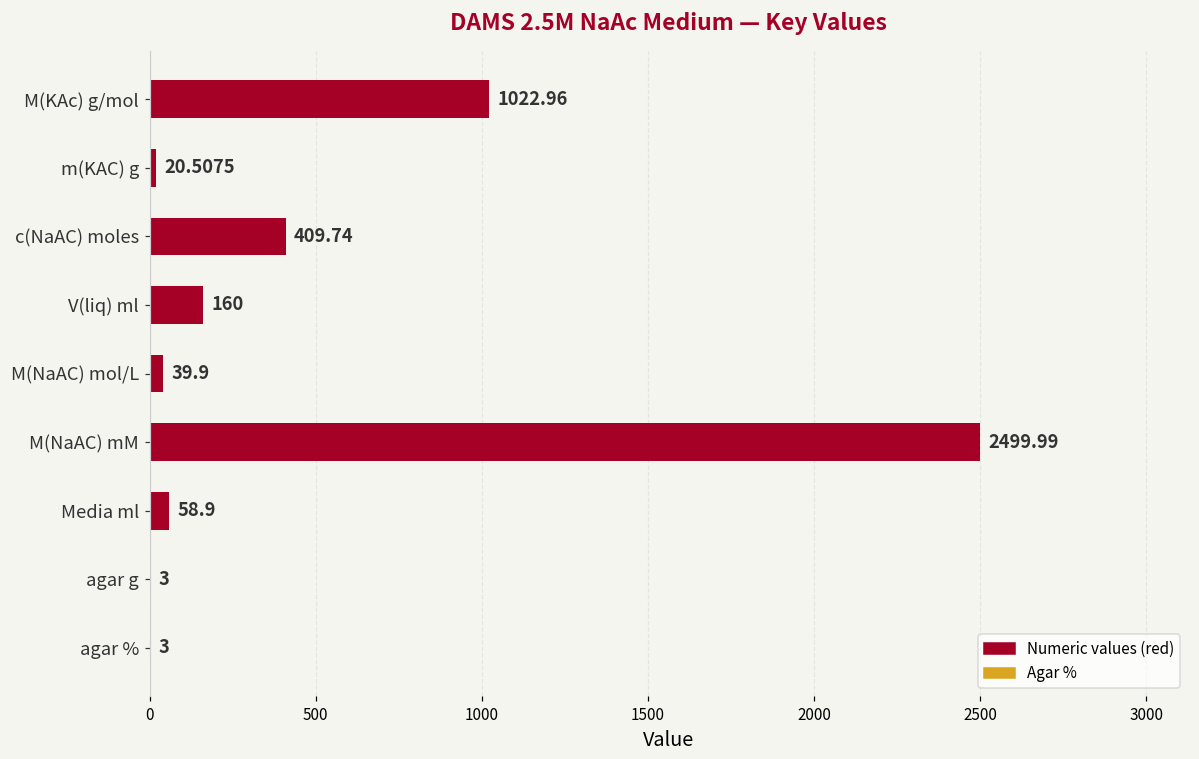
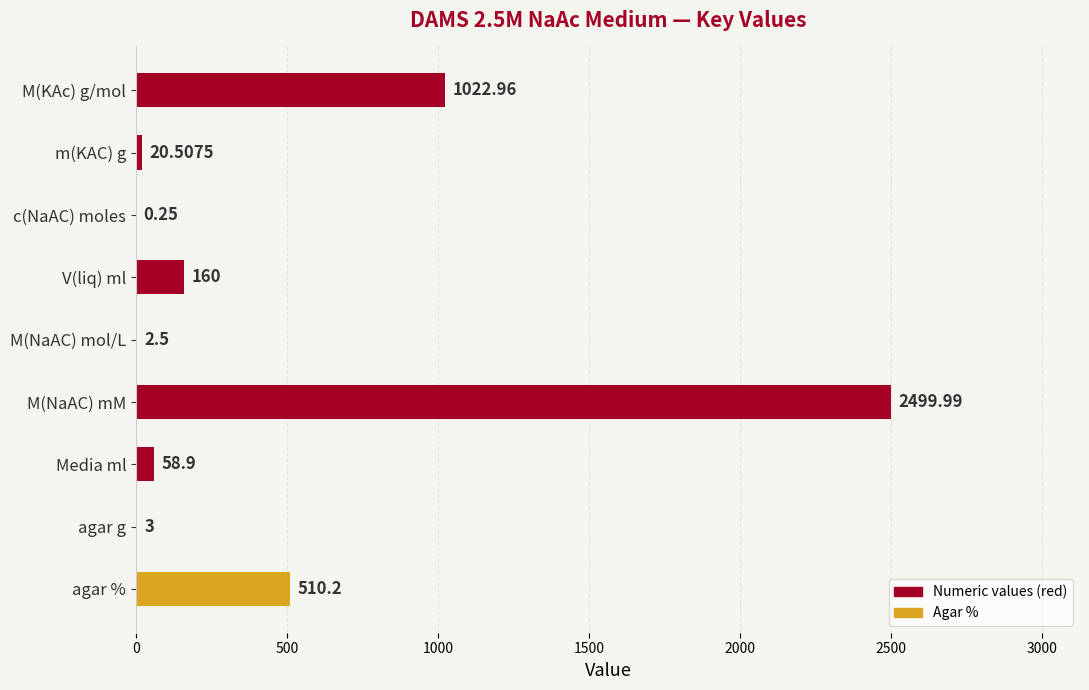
c(NaAC) moles: 409.74 -> 0.25
M(NaAC) mol/L: 39.9 -> 2.5
agar %: 3 -> 510.2
